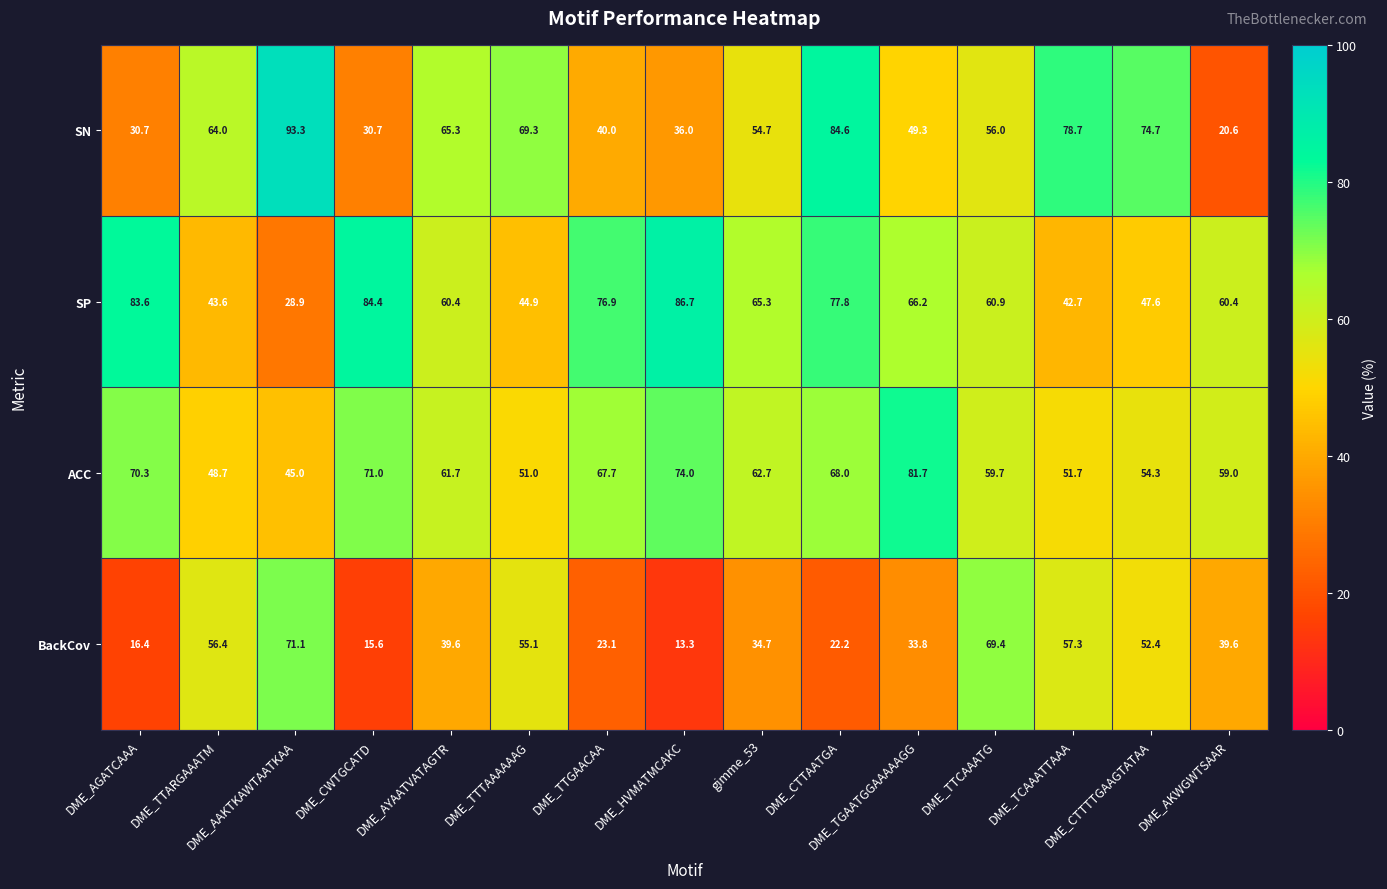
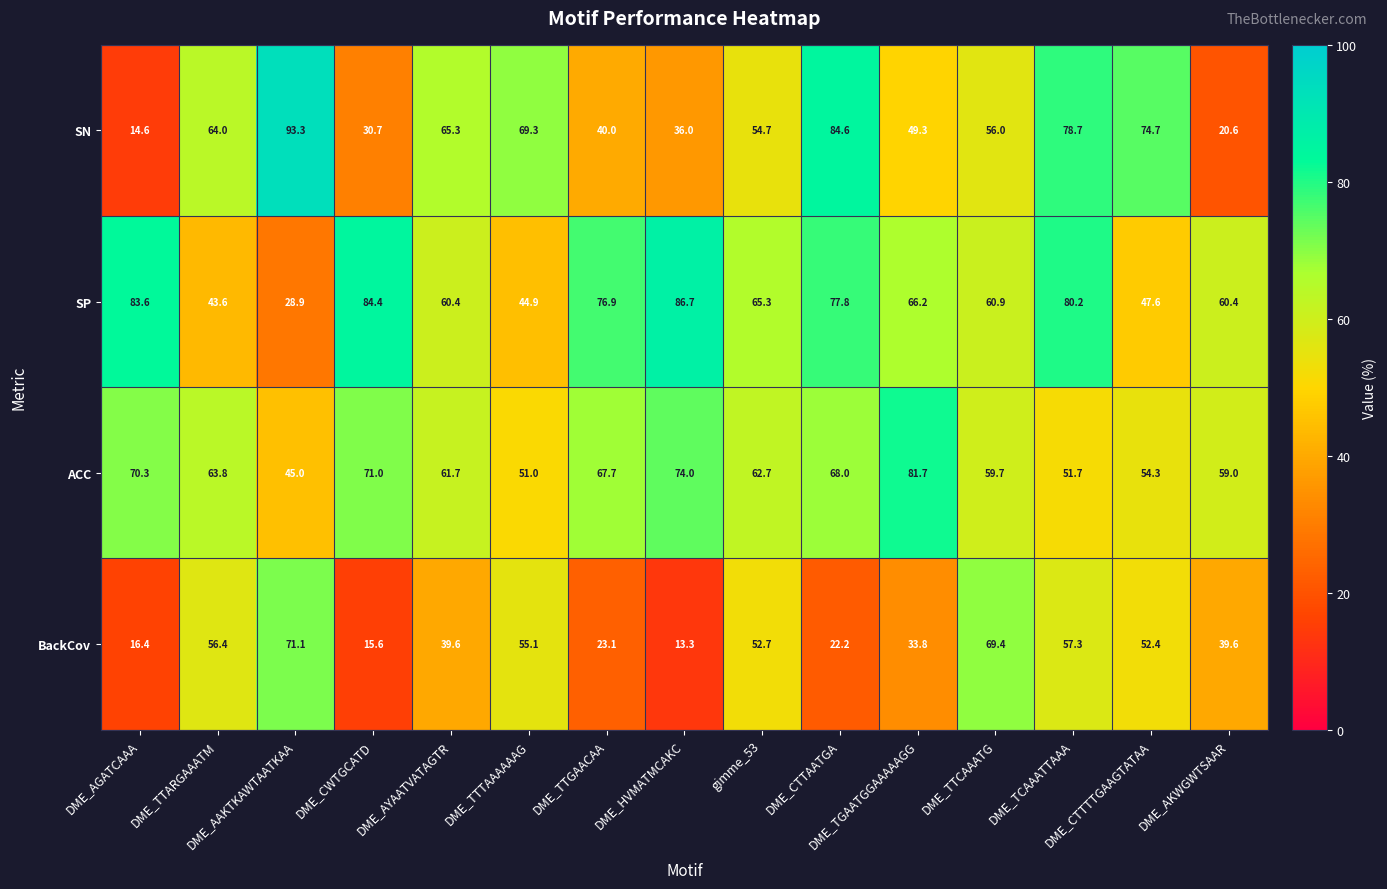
SN, DME_AGATCAAA: 30.7 -> 14.6
SP, DME_TCAAATTAAA: 42.7 -> 80.2
ACC, DME_TTARGAAATM: 48.7 -> 63.8
BackCov, gimme_53: 34.7 -> 52.7
